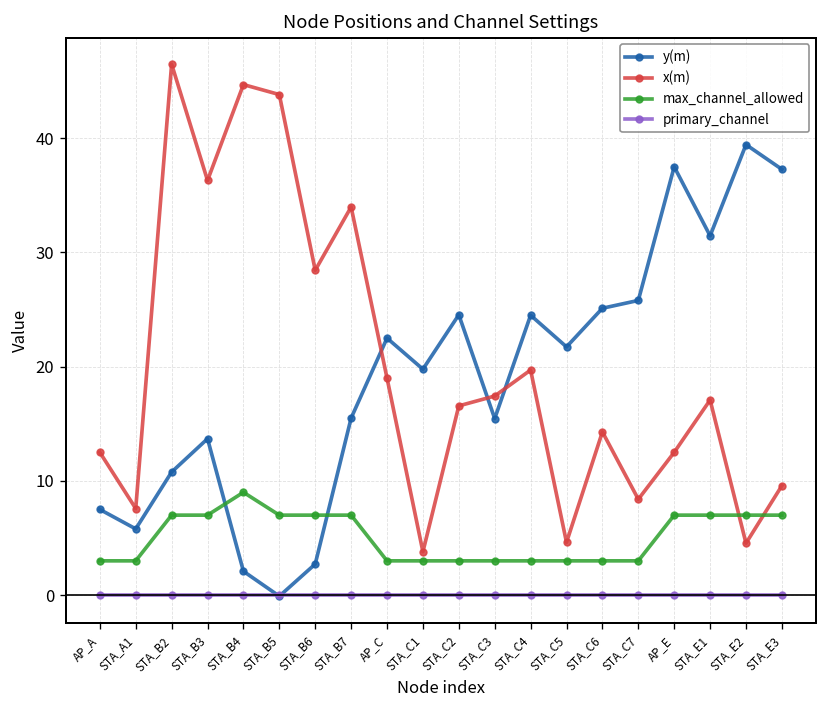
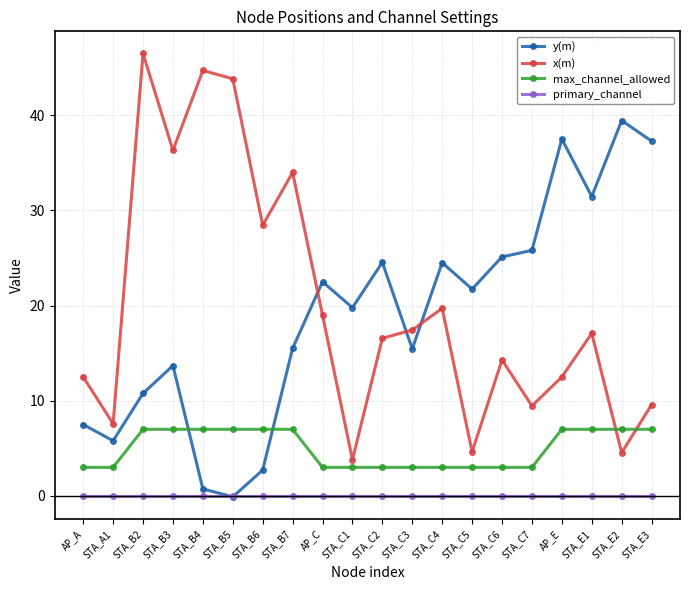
y(m), STA_B4: 2 -> 1
max_channel_allowed, STA_B4: 9 -> 7
x(m), STA_C7: 8 -> 9
